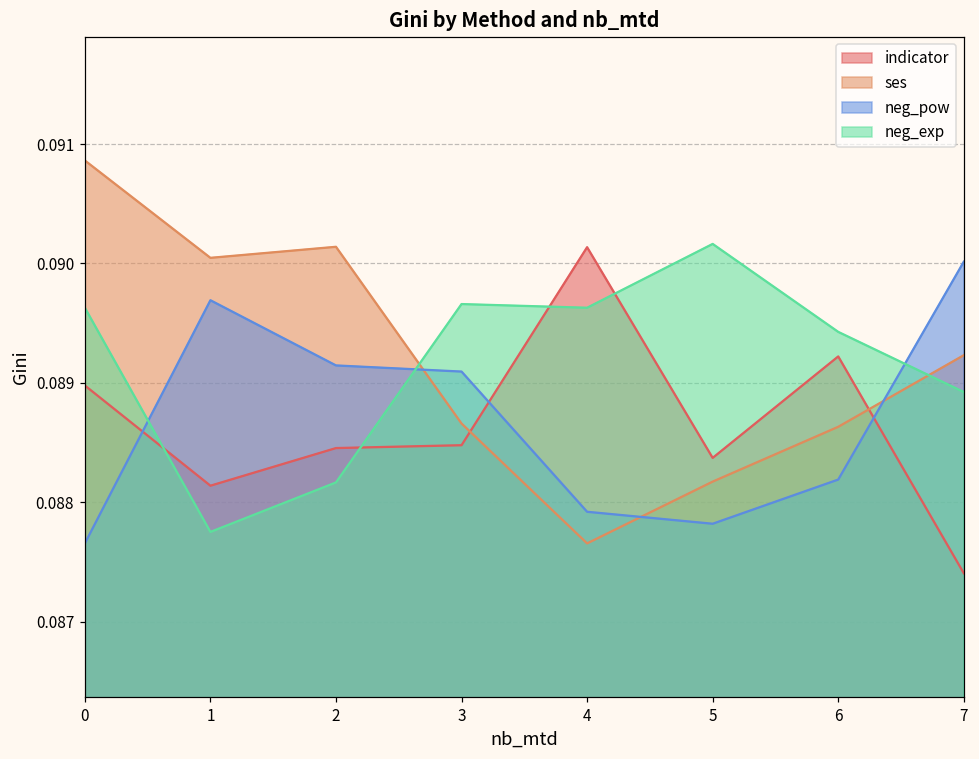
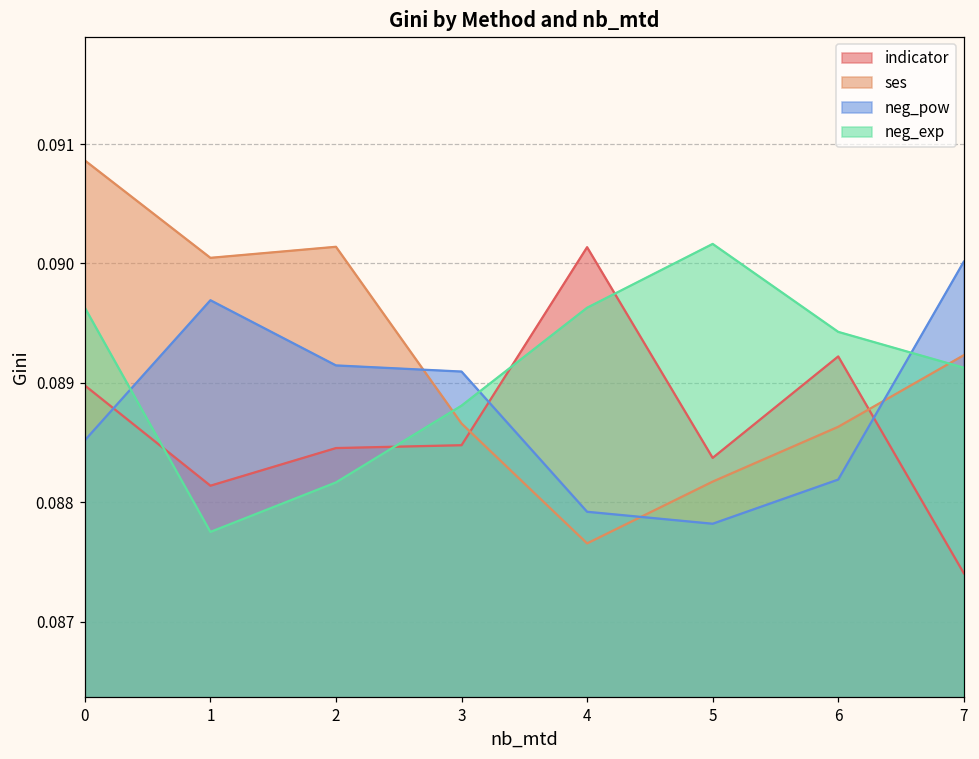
neg_pow, 0: 0.08765 -> 0.08852
neg_exp, 3: 0.08966 -> 0.08881
neg_exp, 7: 0.08892 -> 0.08913
